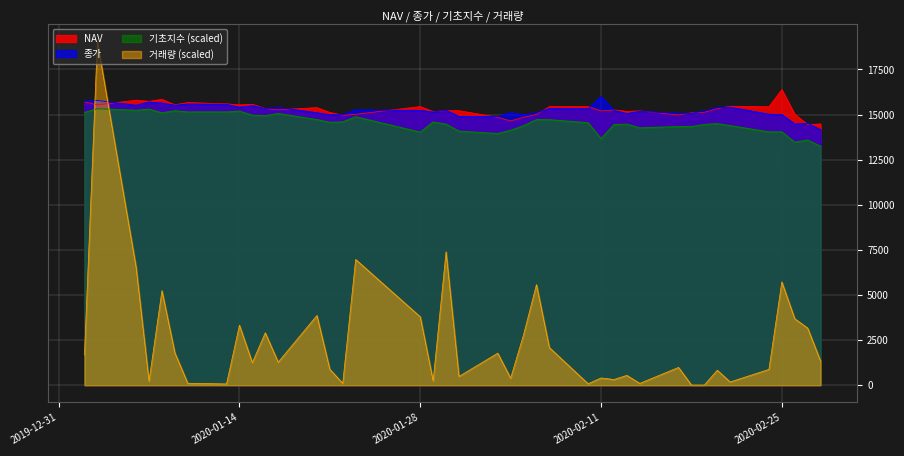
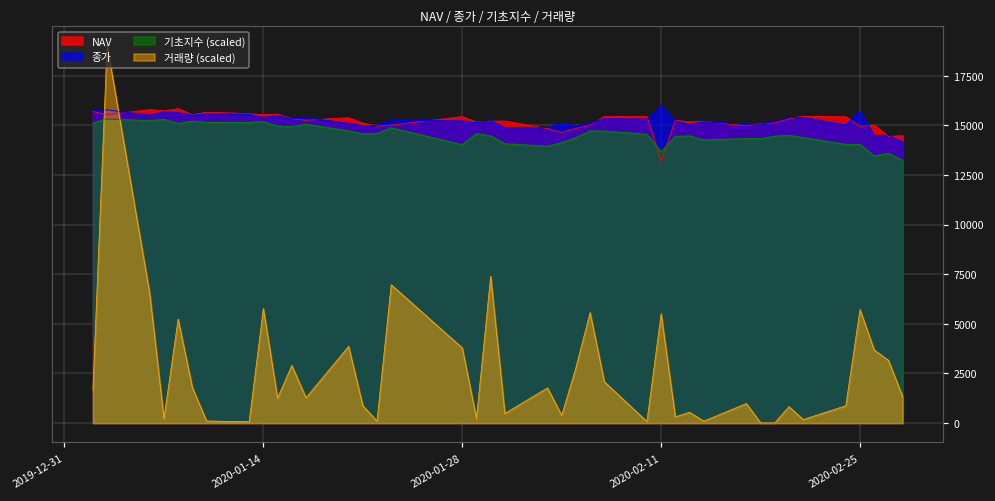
거래량 (scaled), 2020-01-14: 3300 -> 5800
NAV, 2020-02-11: 15200 -> 13200
거래량 (scaled), 2020-02-11: 400 -> 5500
NAV, 2020-02-25: 16400 -> 15000
종가, 2020-02-25: 15000 -> 15700
